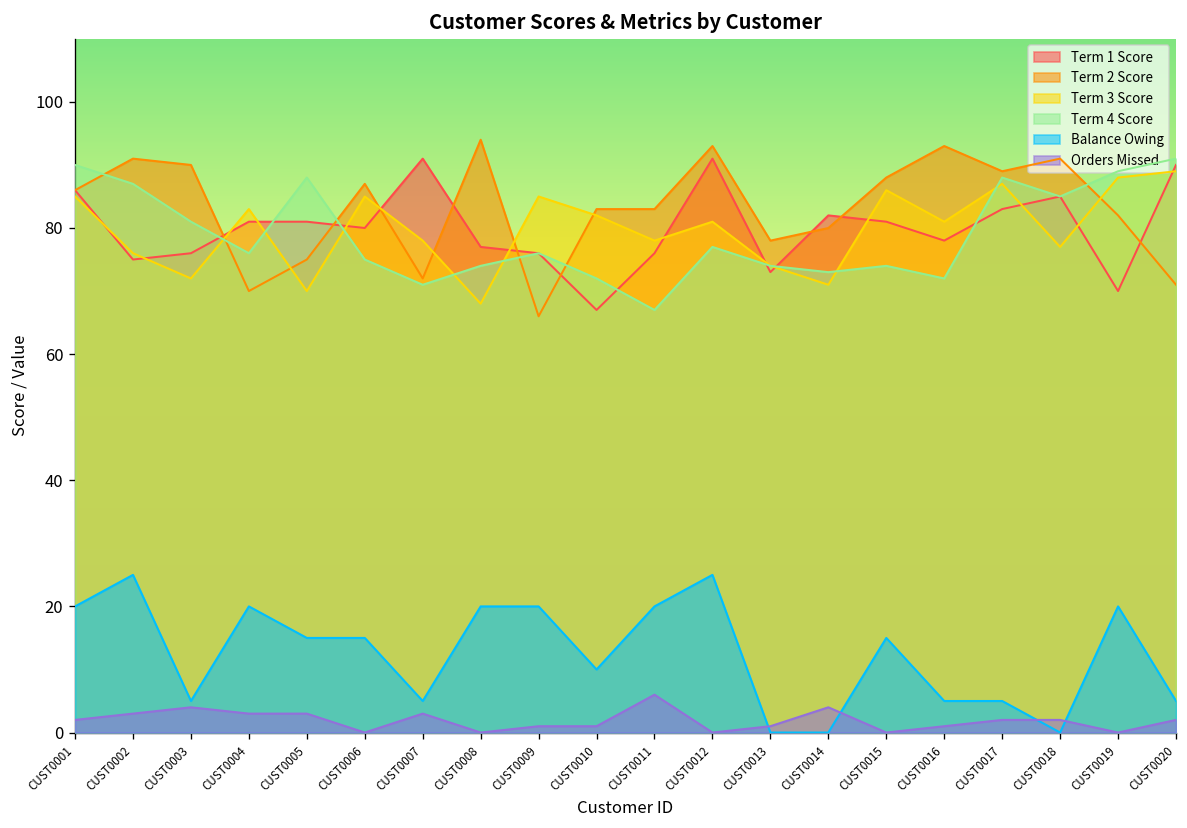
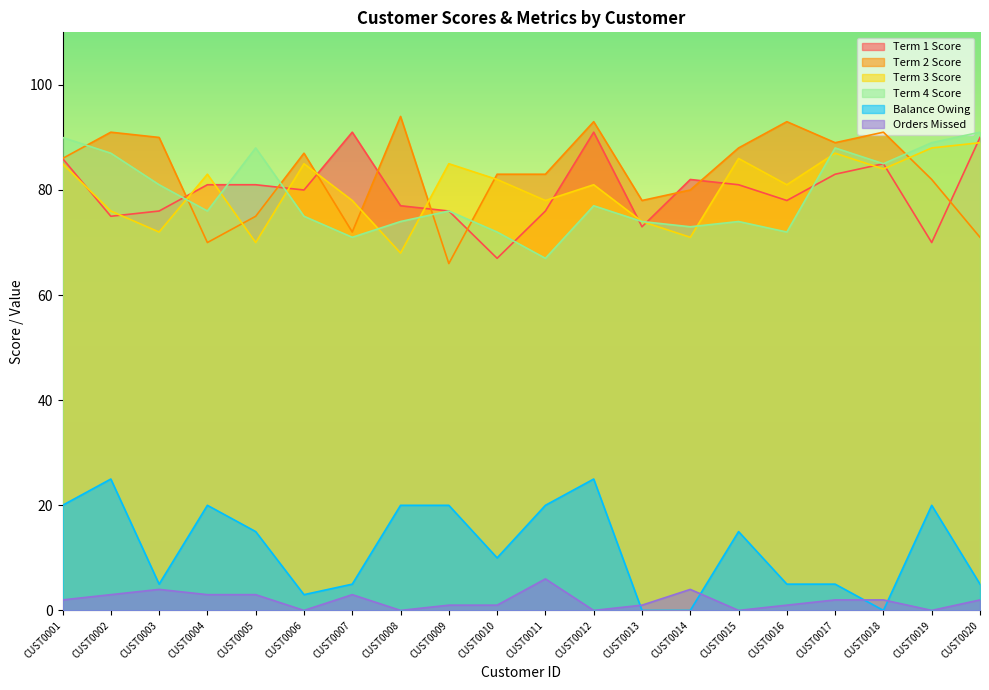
Balance Owing, CUST0006: 15 -> 3
Term 3 Score, CUST0018: 77 -> 84
